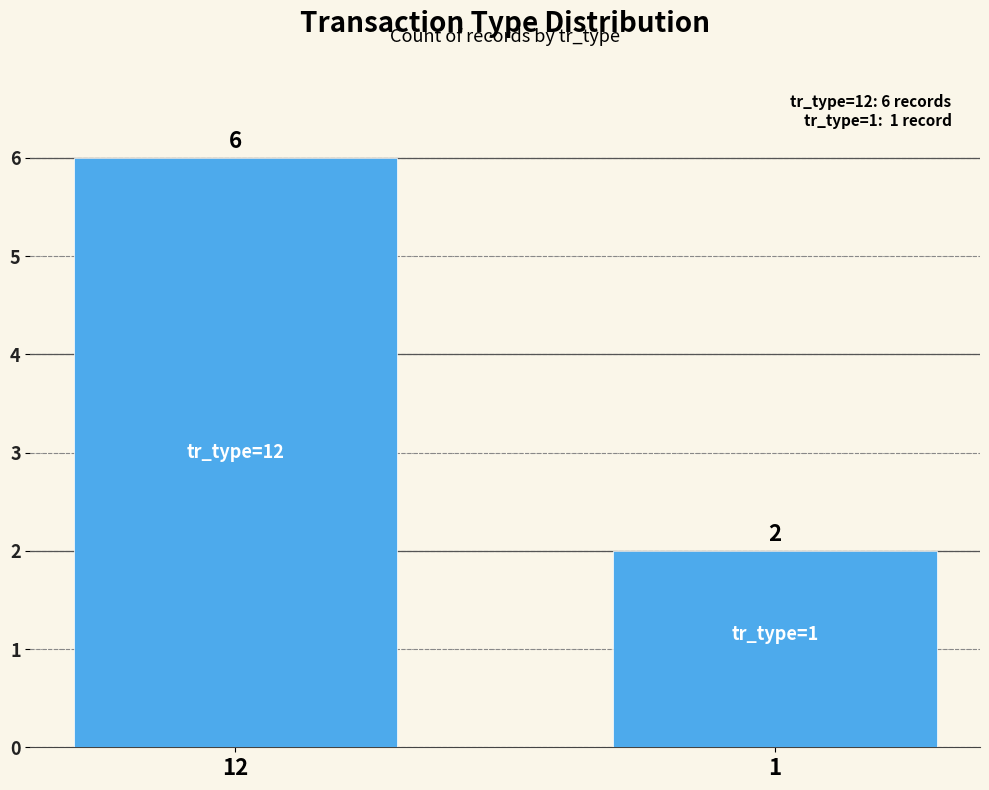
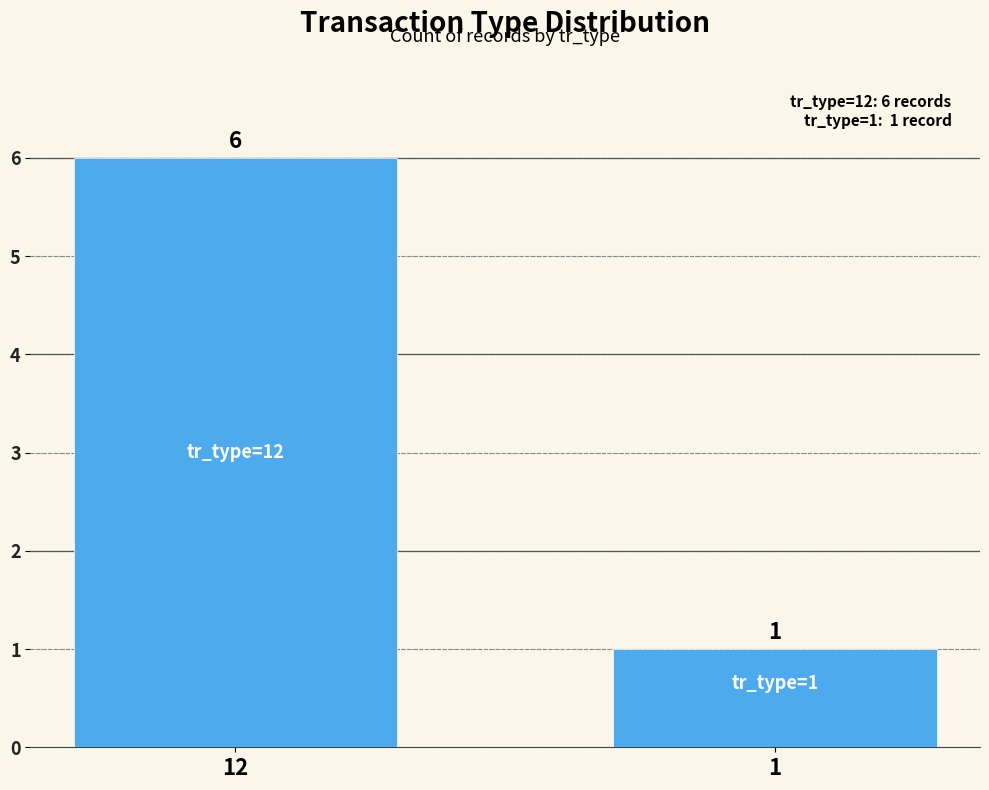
1: 2 -> 1
